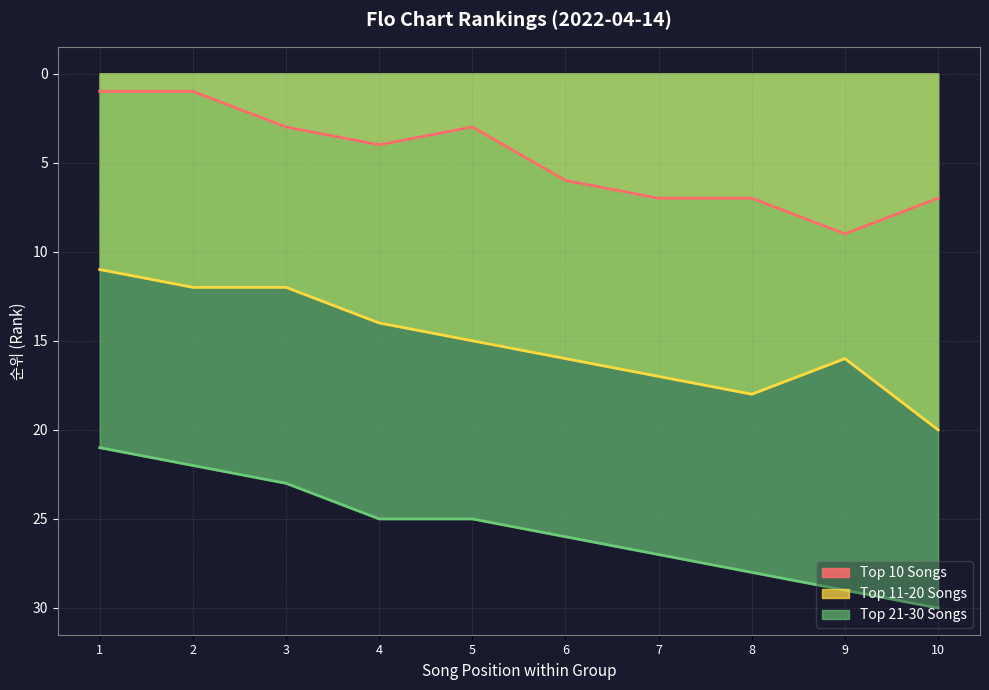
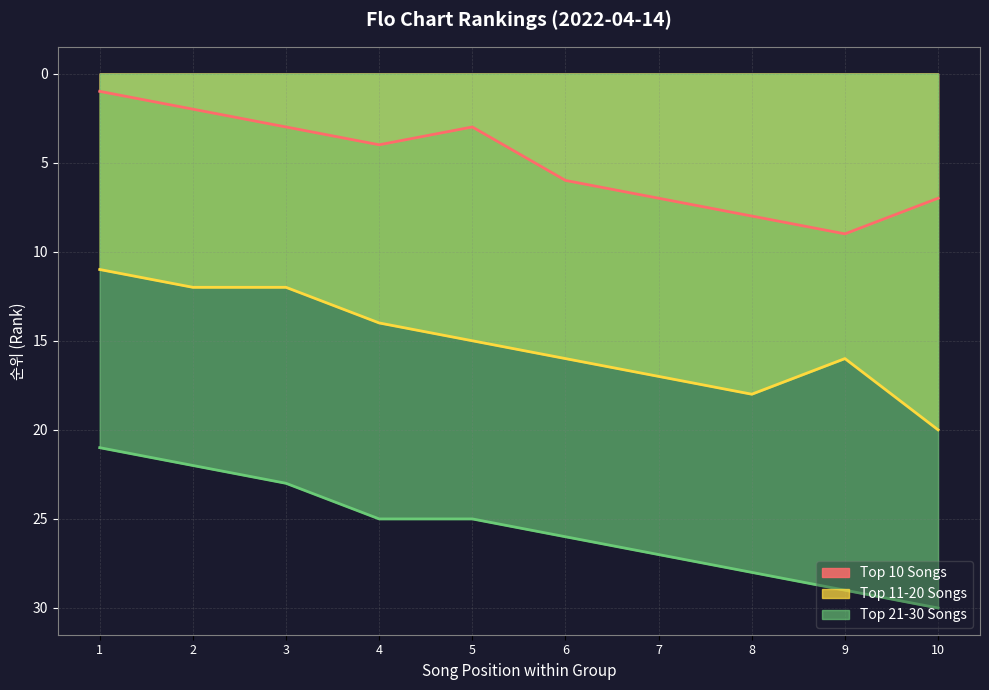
Top 10 Songs, 2: 1 -> 2
Top 10 Songs, 8: 7 -> 8
